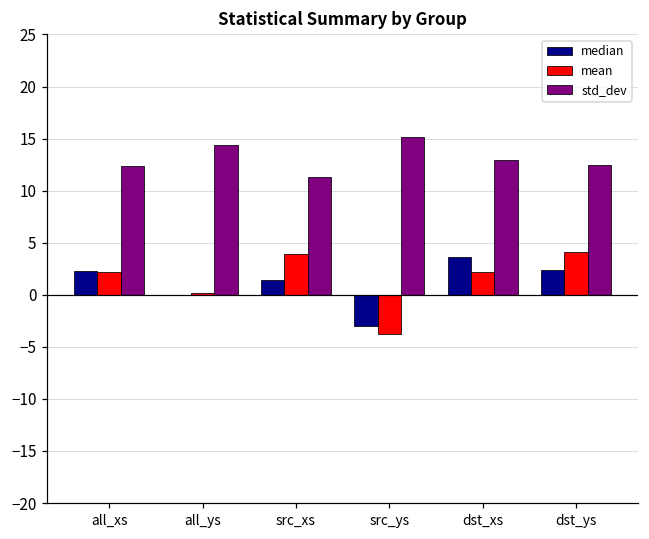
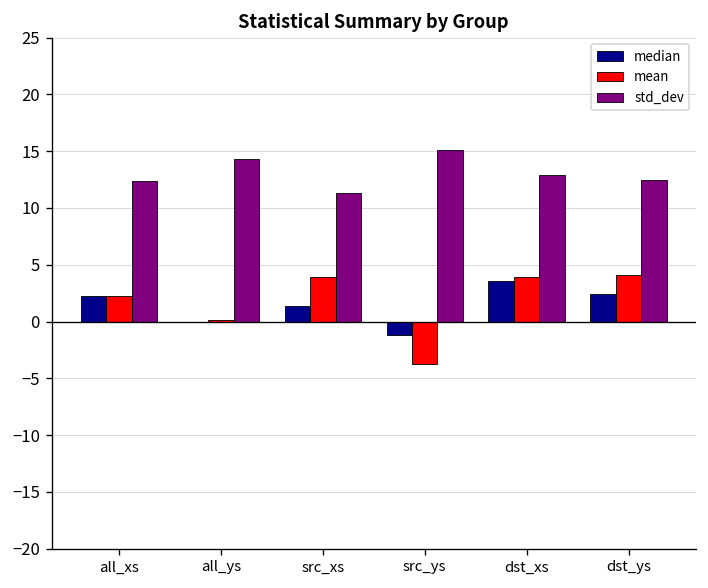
median, src_ys: -3 -> -1
mean, dst_xs: 2 -> 4
